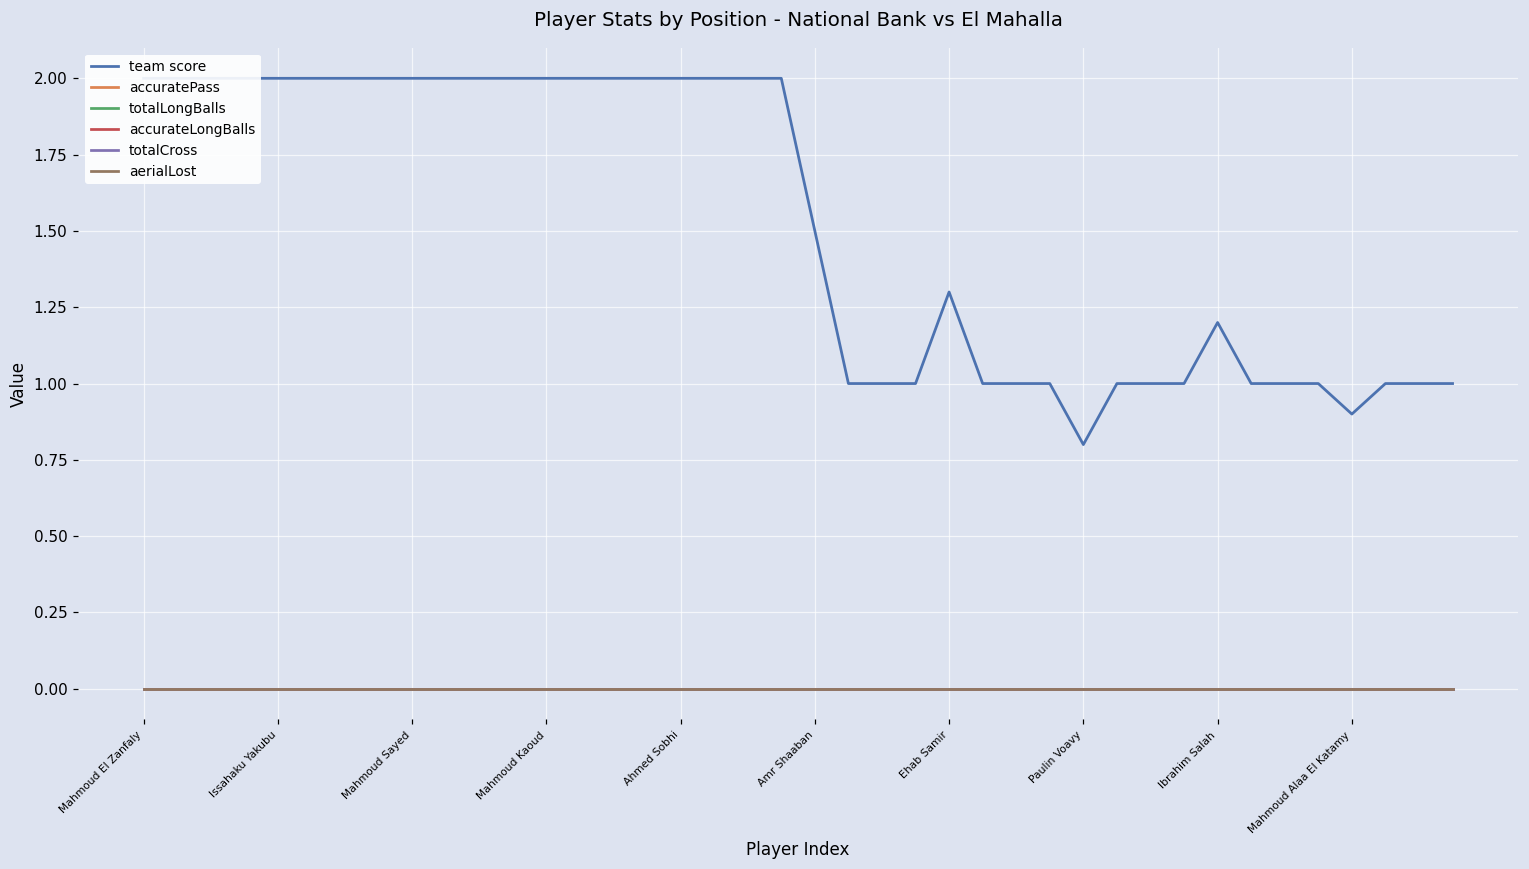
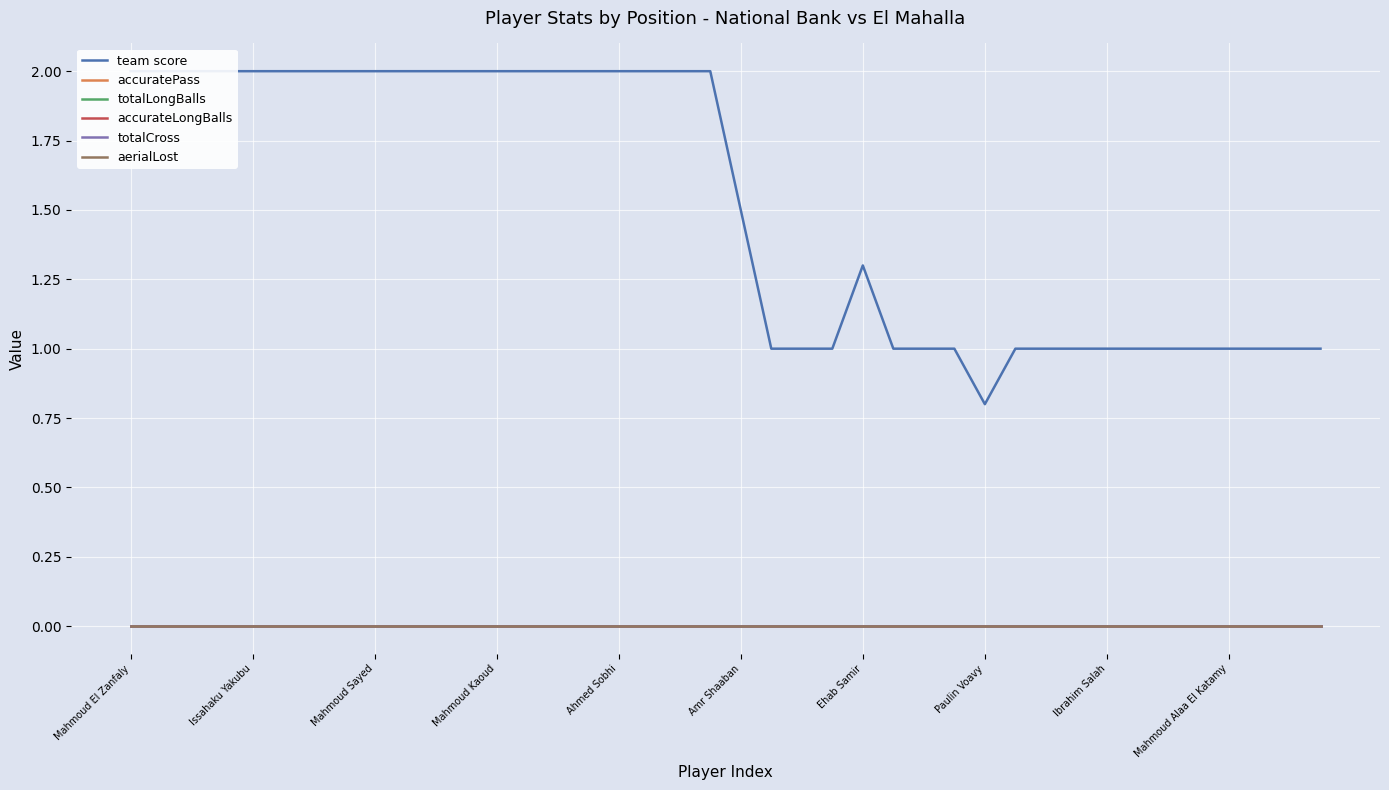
team score, Ibrahim Salah: 1.2 -> 1.0
team score, Mahmoud Alaa El Katamy: 0.9 -> 1.0
